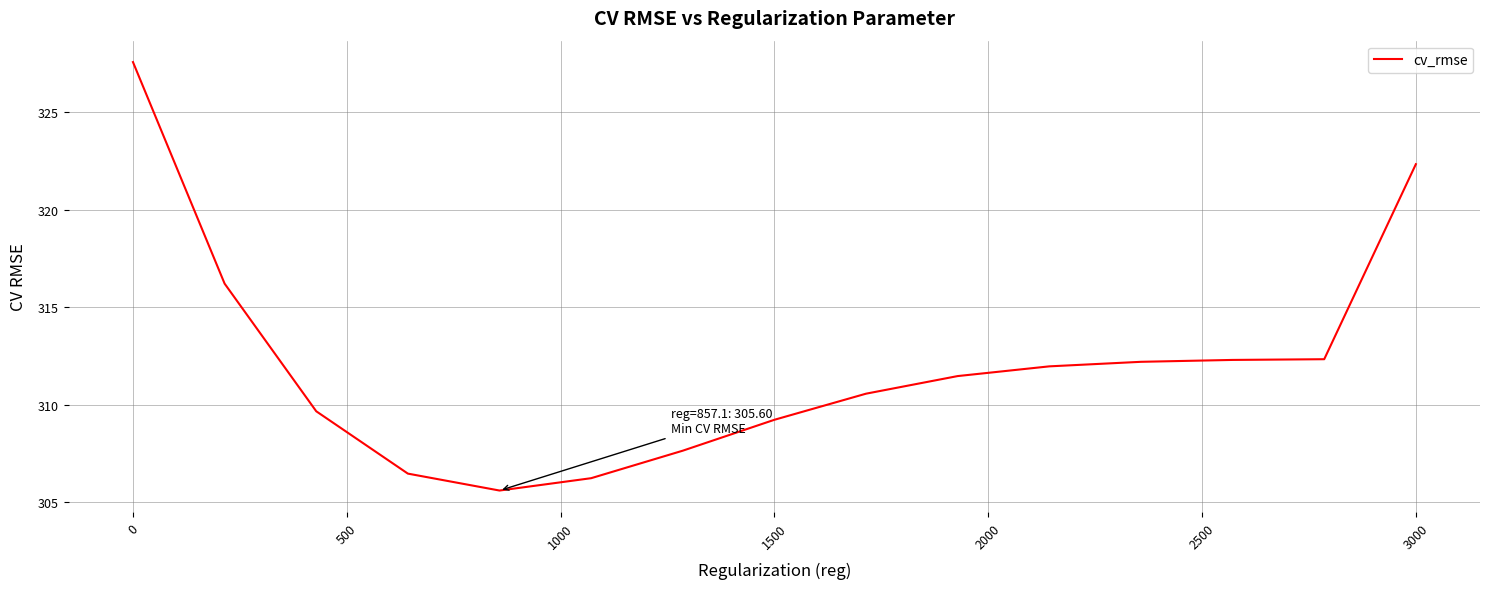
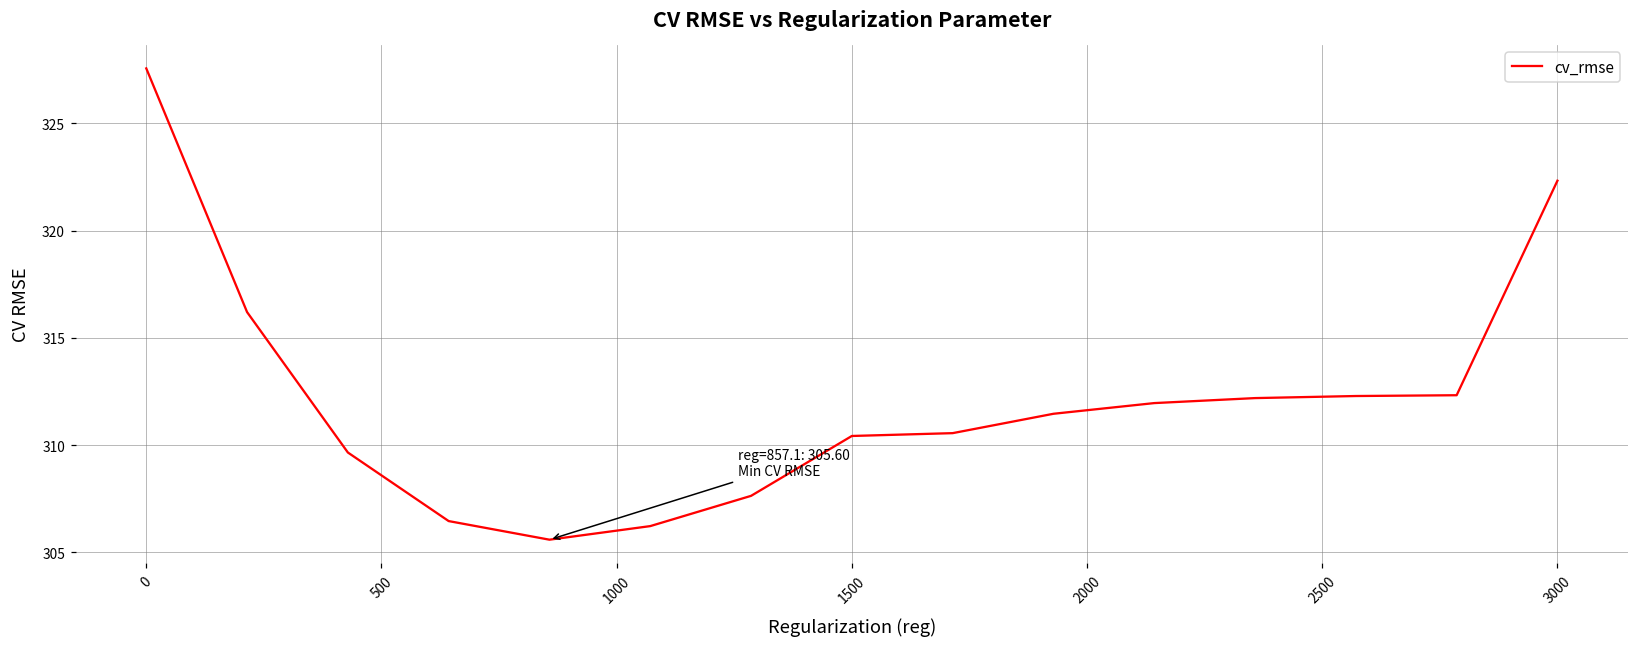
1500: 309.2 -> 310.4
